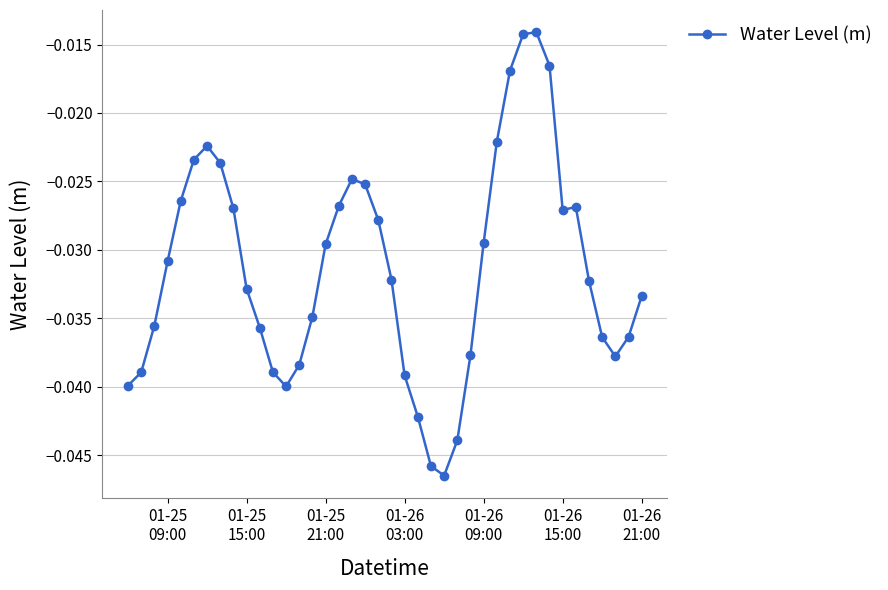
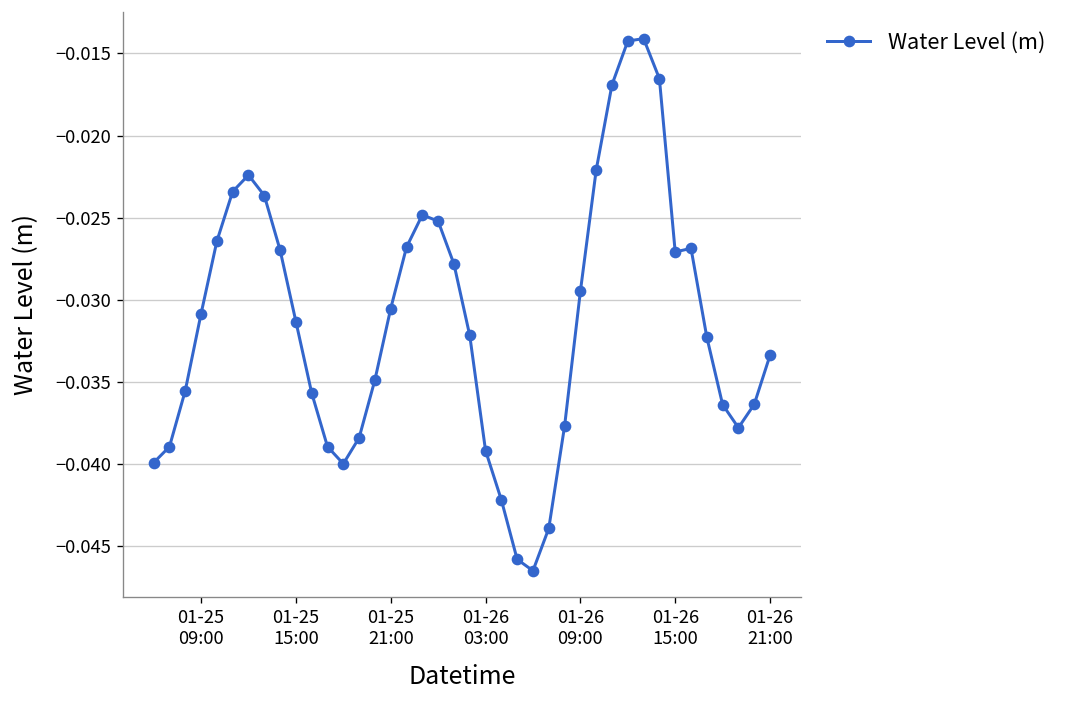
01-25 15:00: -0.0328 -> -0.0313
01-25 21:00: -0.0296 -> -0.0305
